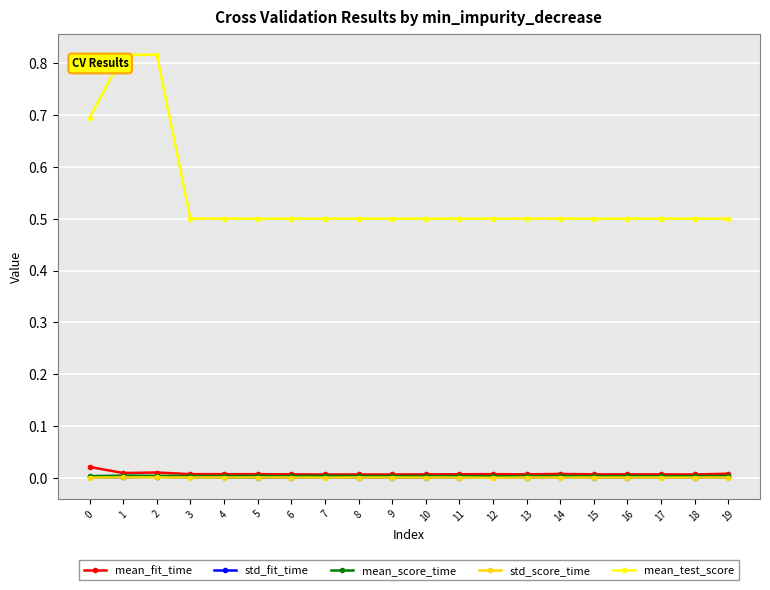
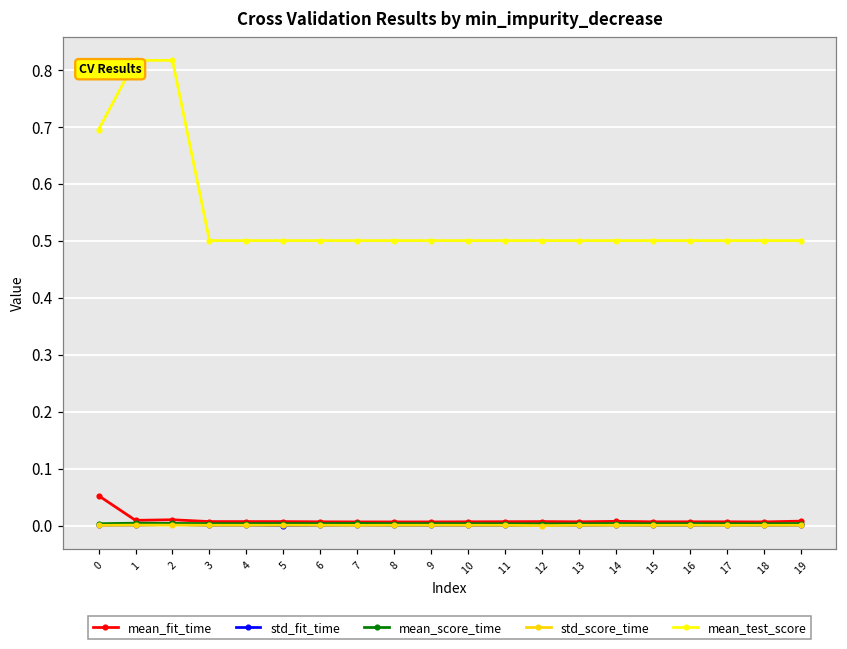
mean_fit_time, 0: 0.02 -> 0.05
